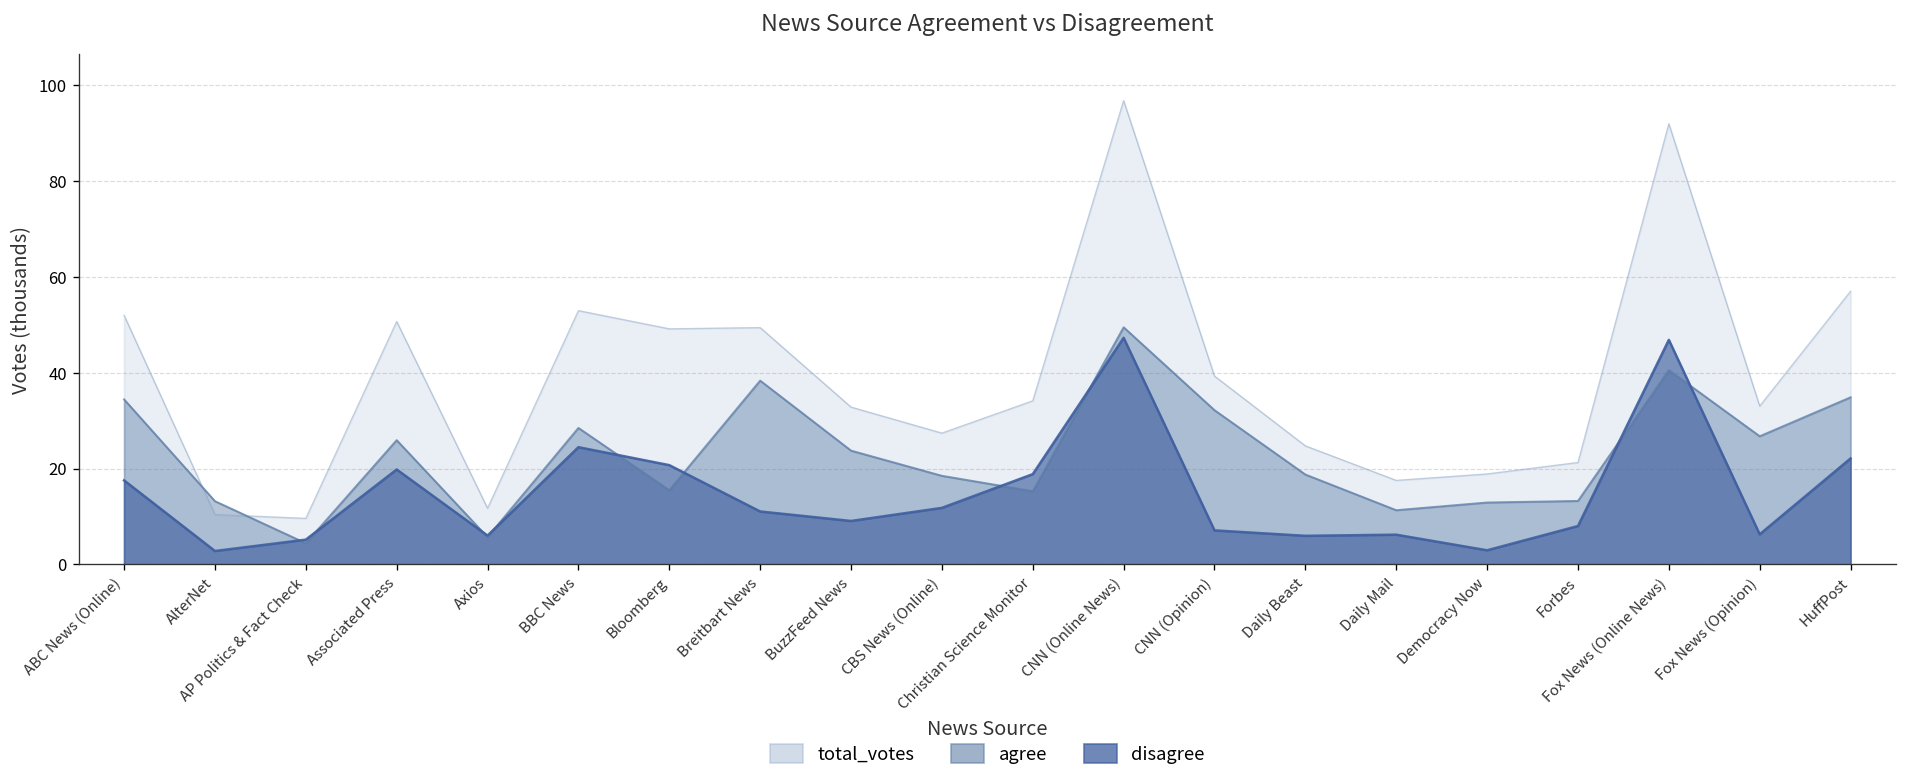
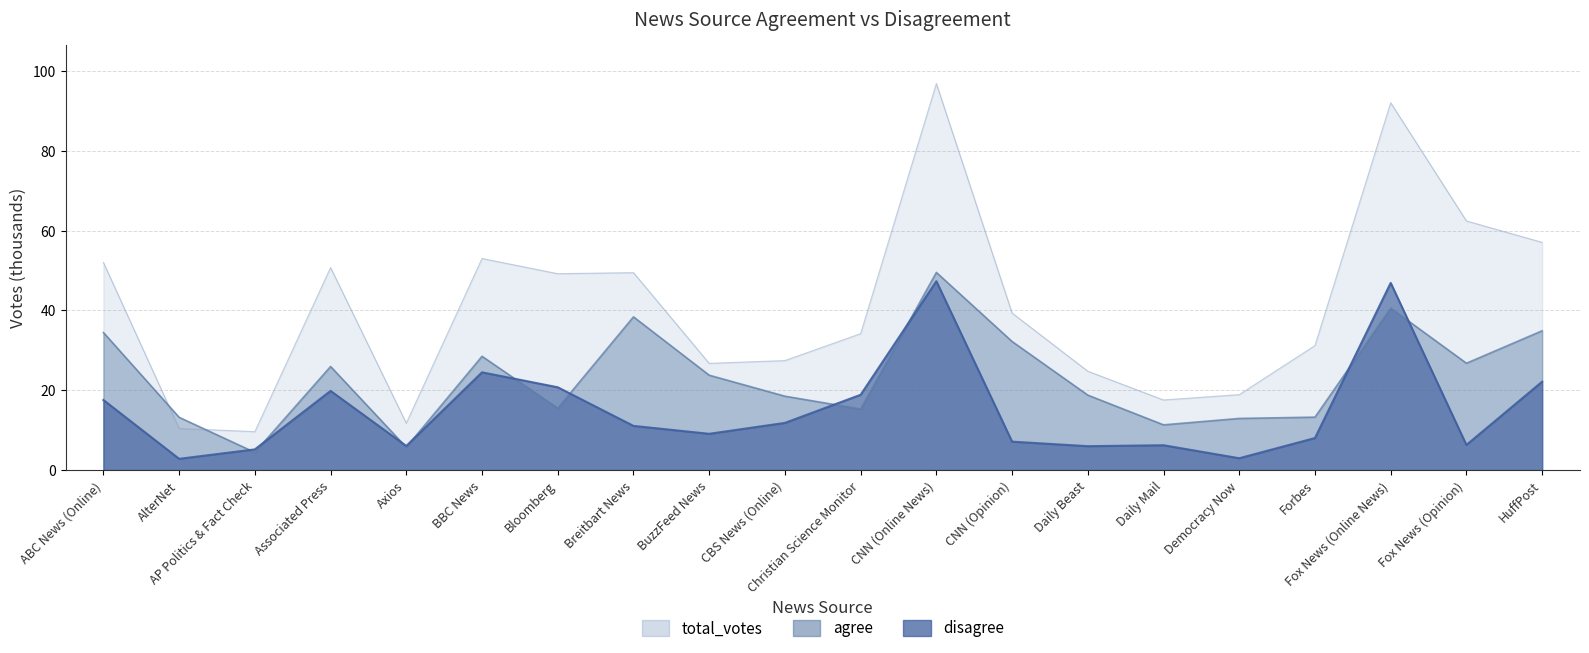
total_votes, BuzzFeed News: 33 -> 27
total_votes, Forbes: 21 -> 31
total_votes, Fox News (Opinion): 33 -> 62
